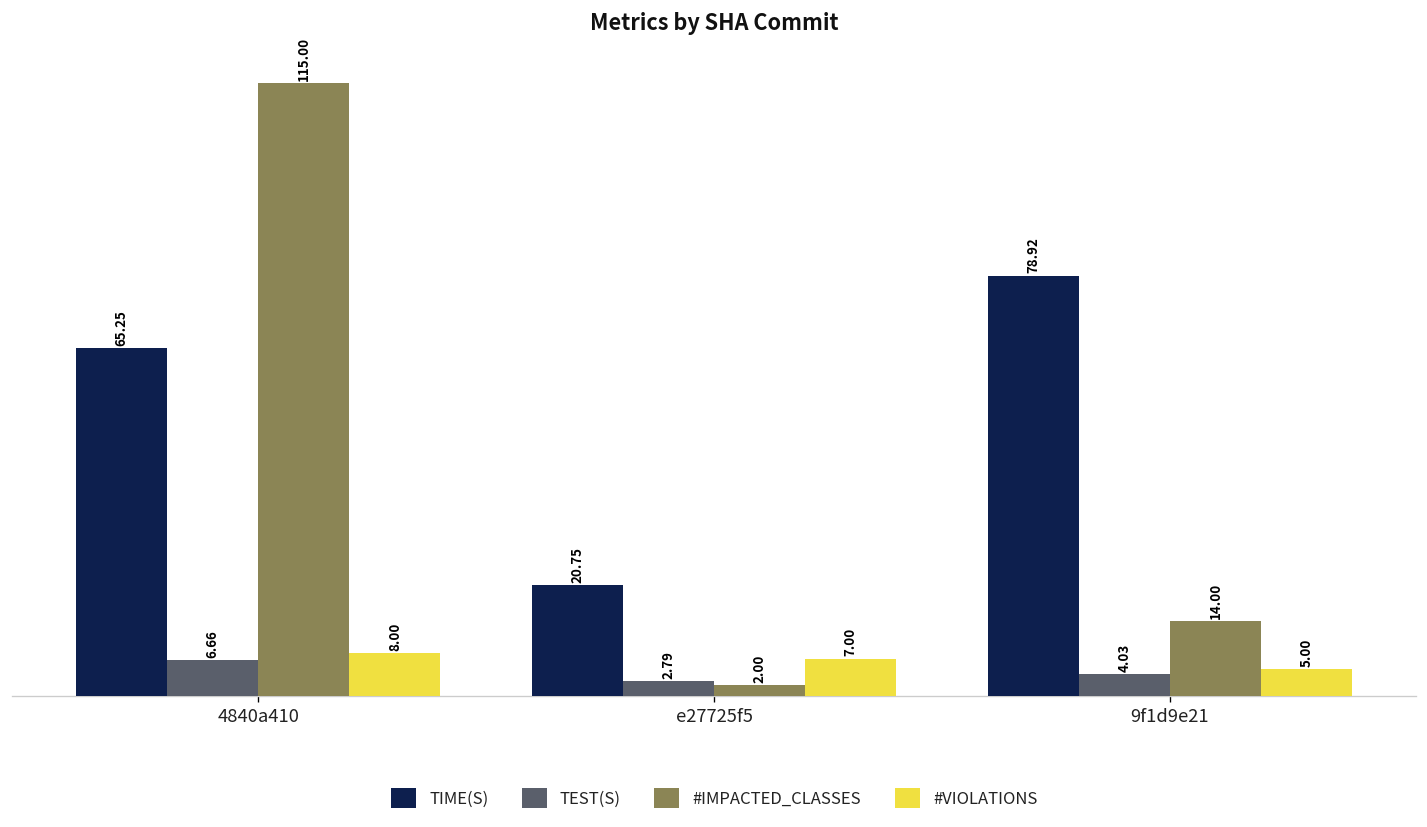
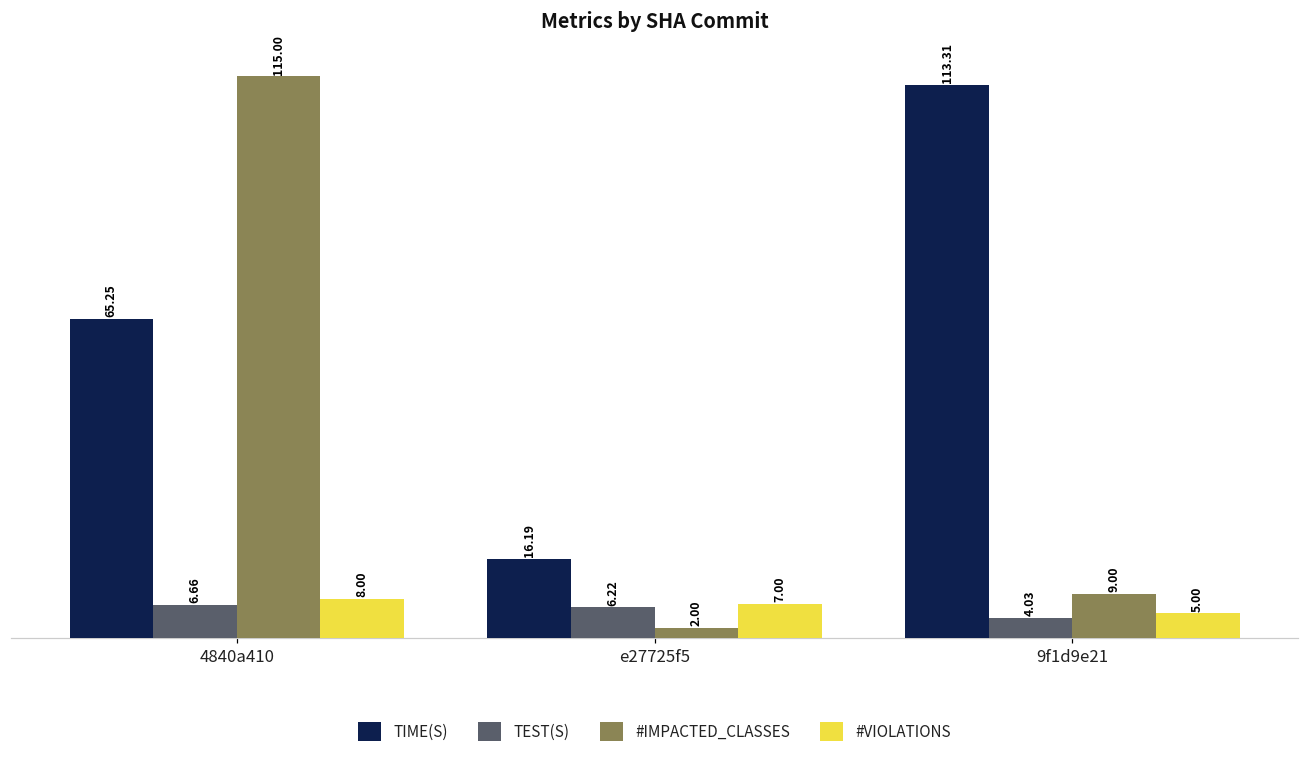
TIME(S), e27725f5: 20.75 -> 16.19
TEST(S), e27725f5: 2.79 -> 6.22
TIME(S), 9f1d9e21: 78.92 -> 113.31
#IMPACTED_CLASSES, 9f1d9e21: 14.00 -> 9.00
